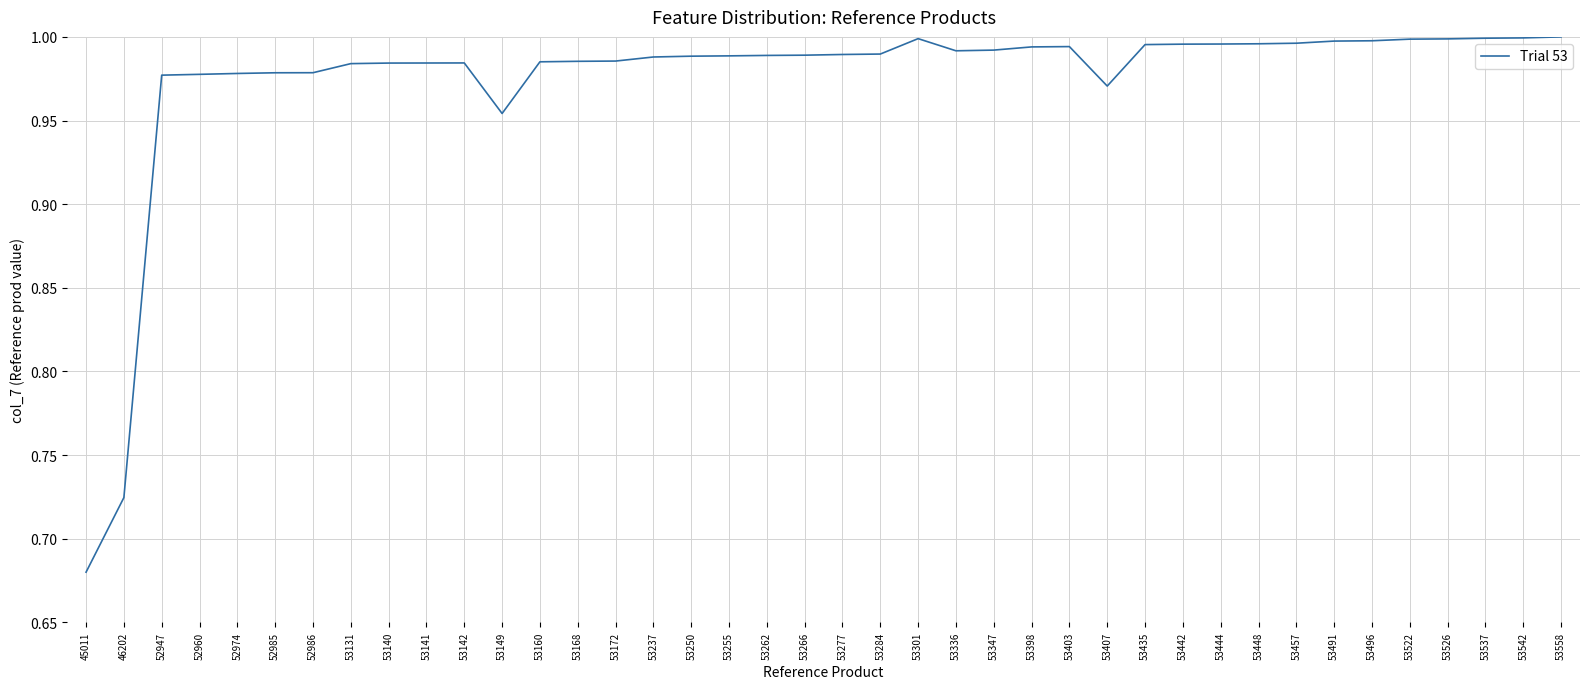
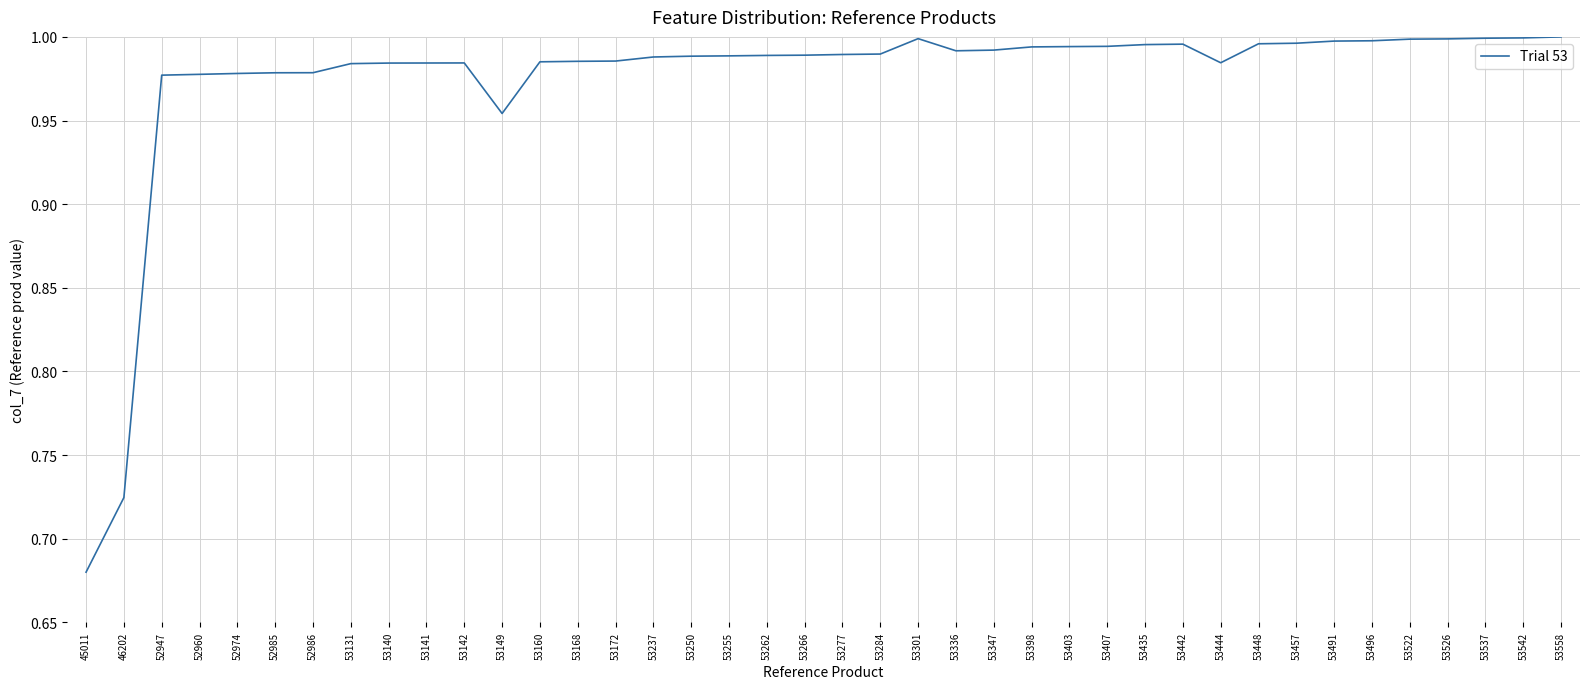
53407: 0.971 -> 0.994
53444: 0.996 -> 0.985
